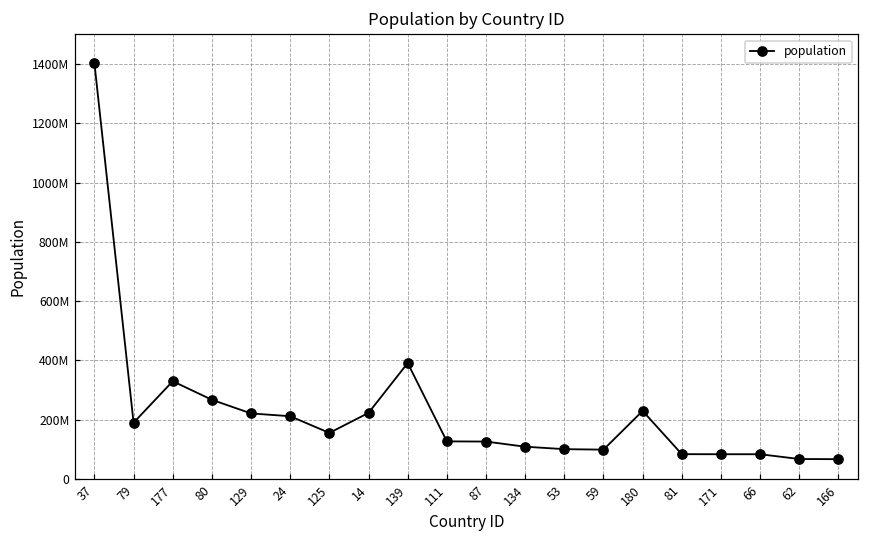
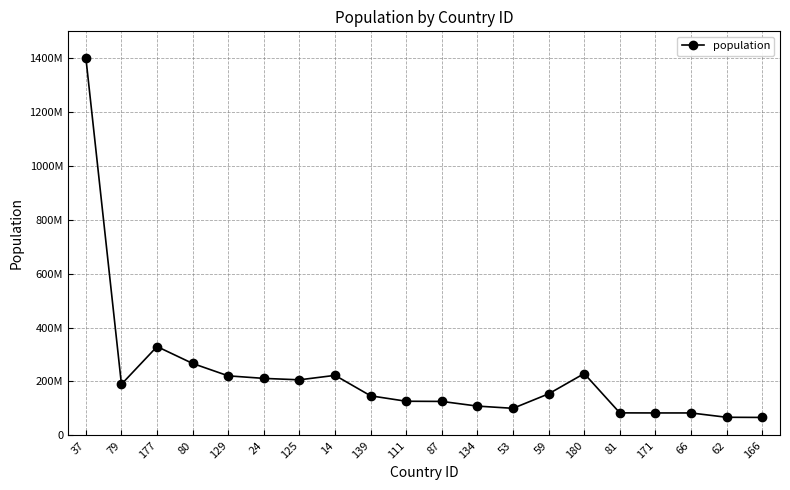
125: 160000000 -> 210000000
139: 390000000 -> 150000000
59: 100000000 -> 150000000
